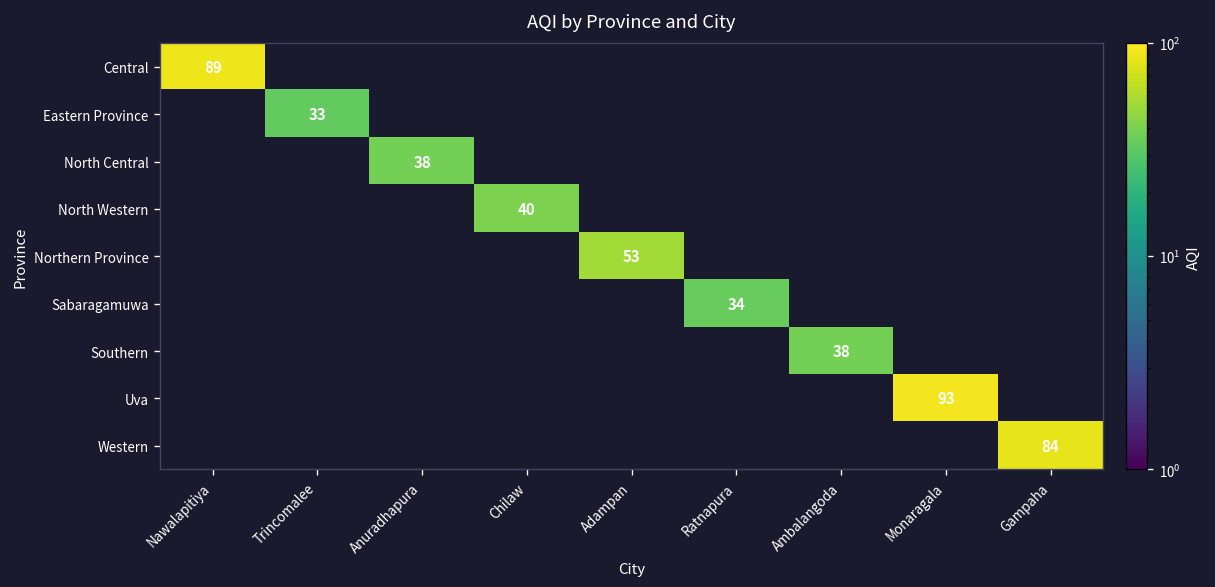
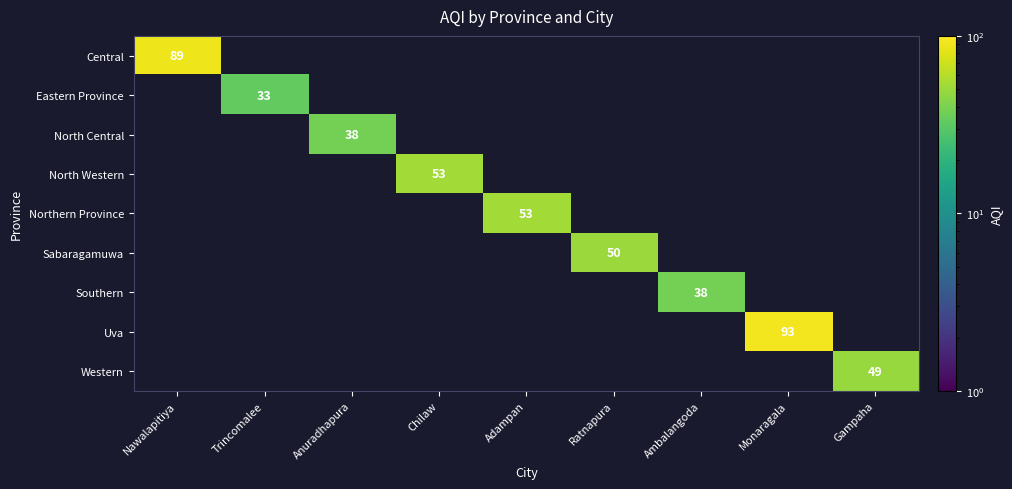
North Western, Chilaw: 40 -> 53
Sabaragamuwa, Ratnapura: 34 -> 50
Western, Gampaha: 84 -> 49
